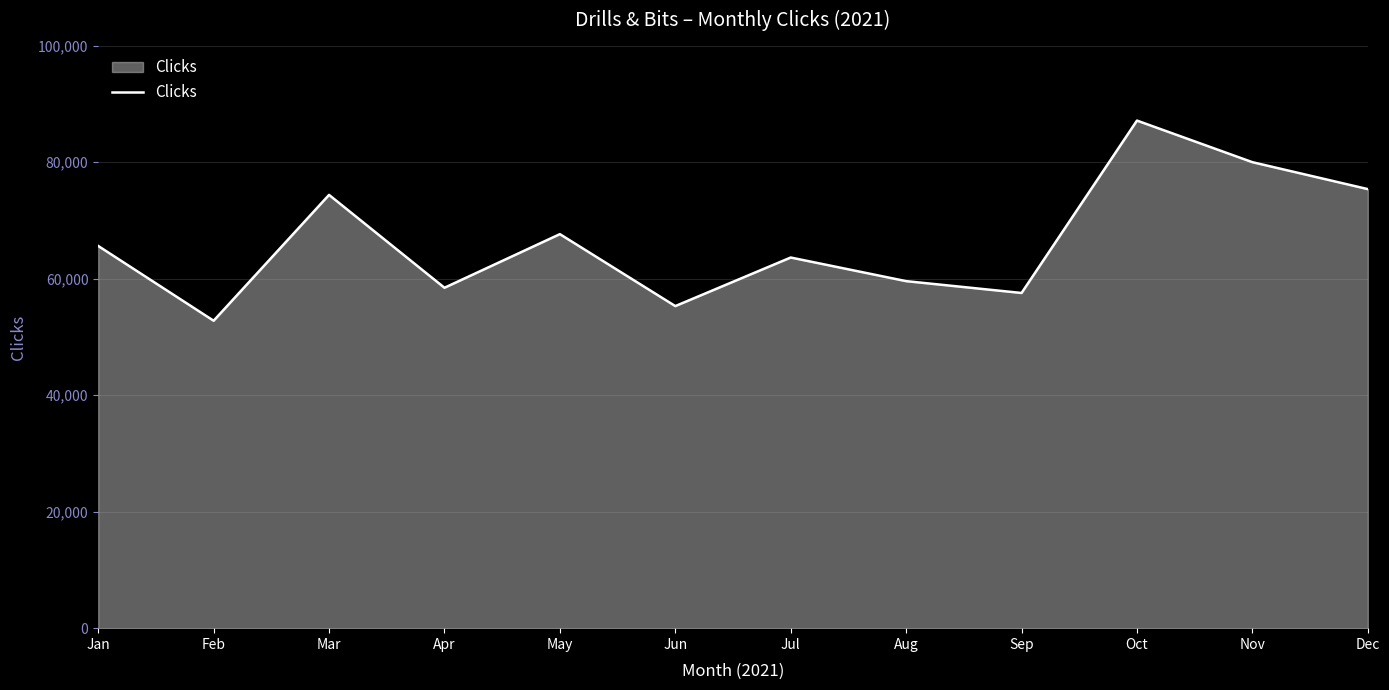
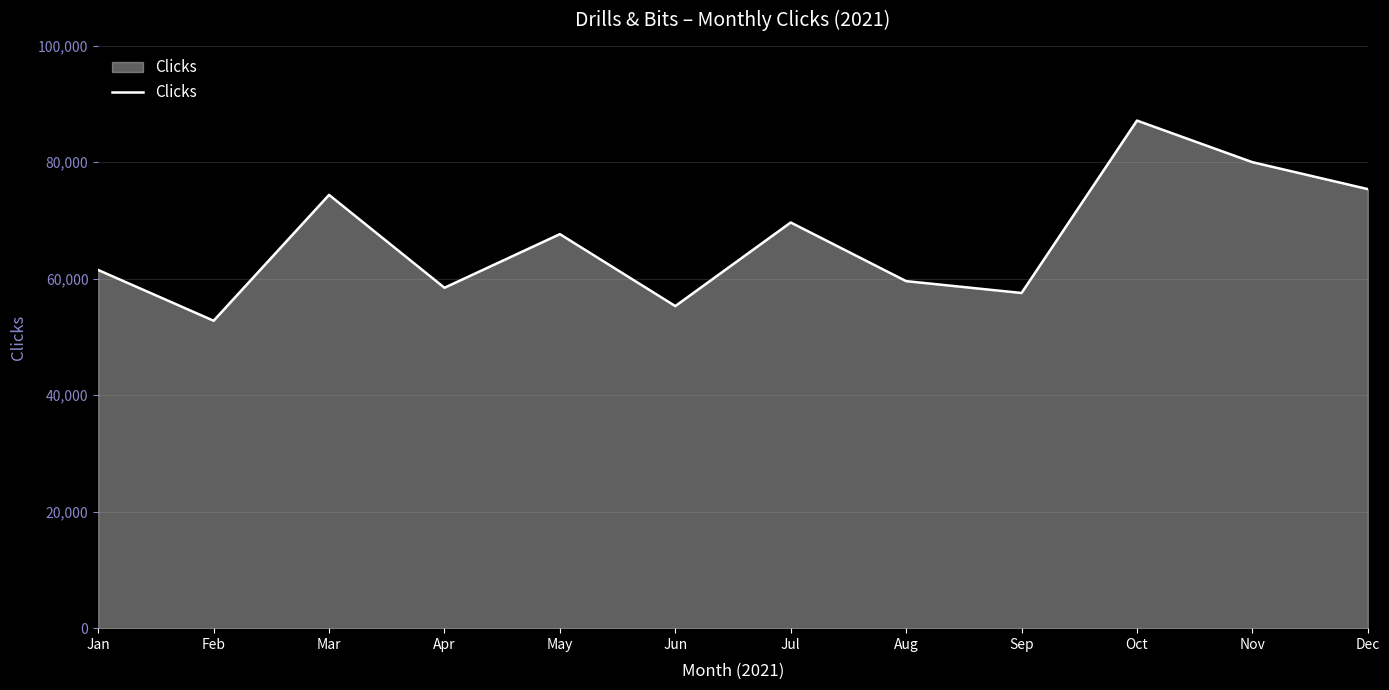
Jan: 66,000 -> 61,000
Jul: 64,000 -> 70,000
